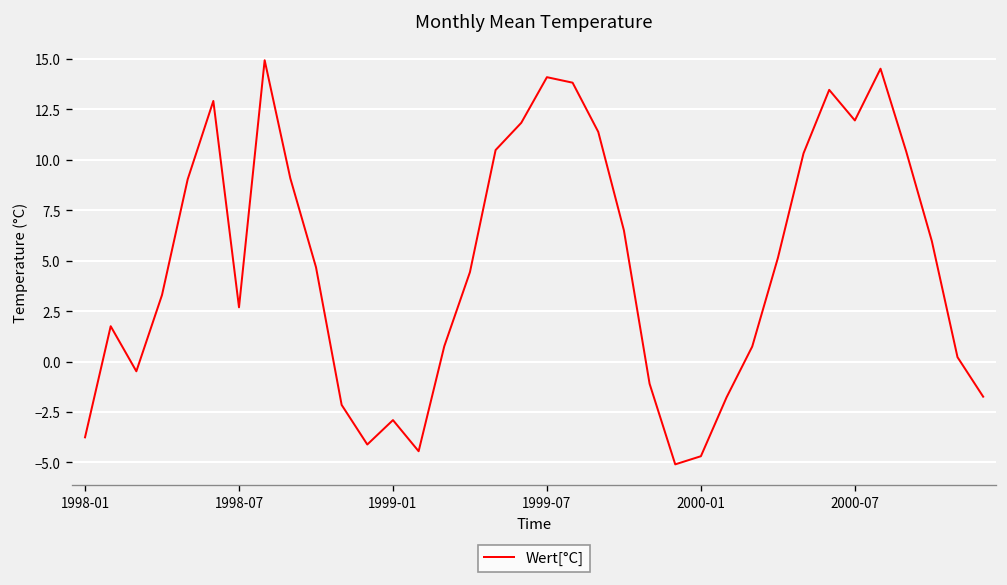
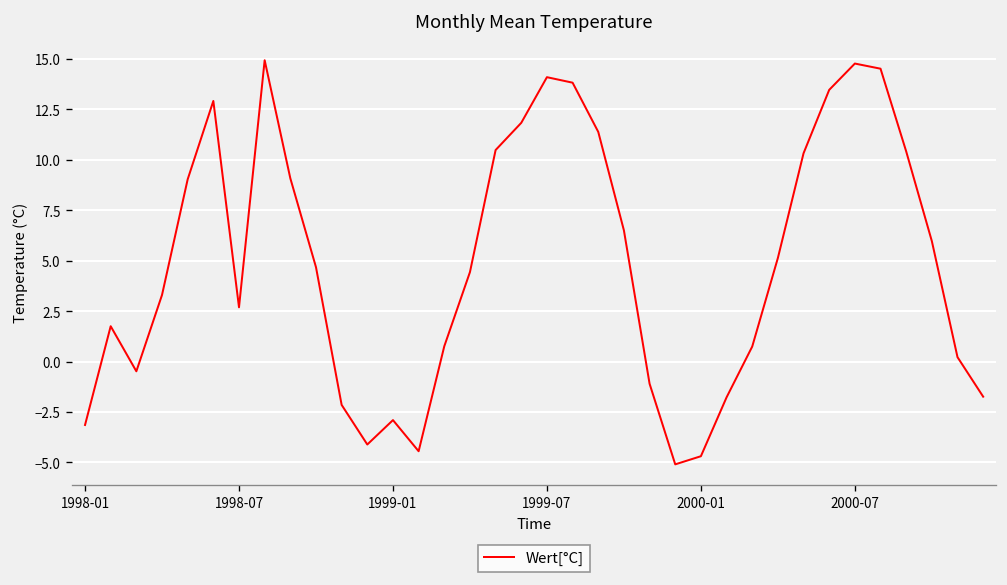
1998-01: -3.8 -> -3.1
2000-07: 12.0 -> 14.8
